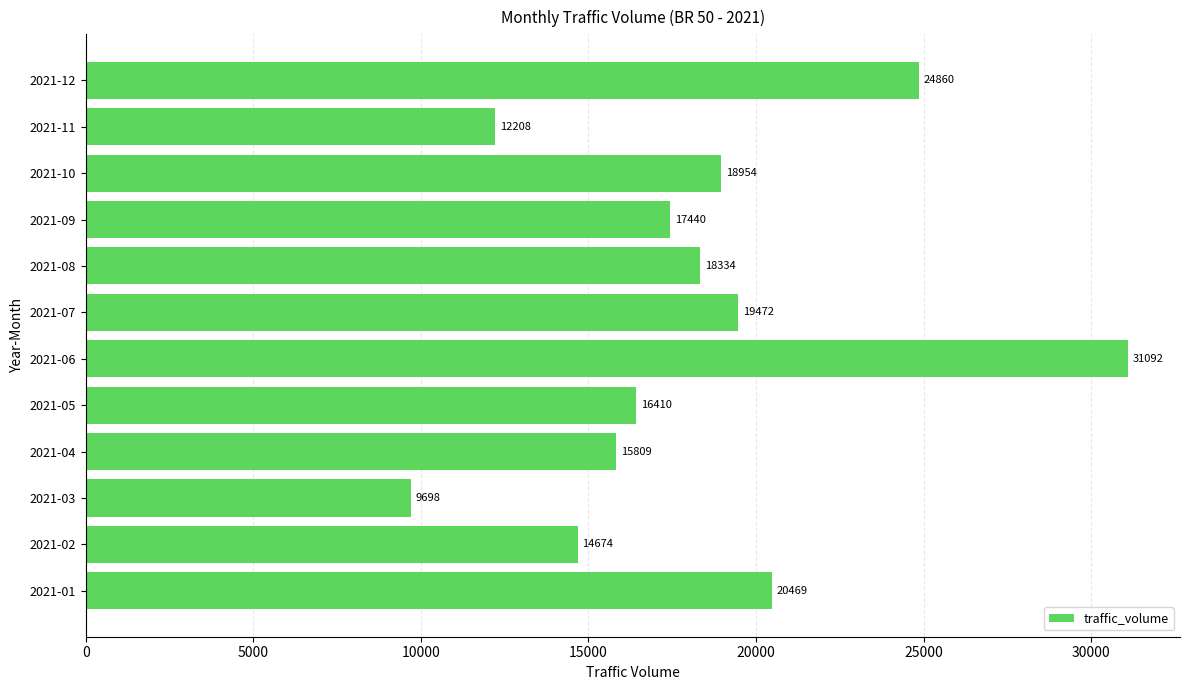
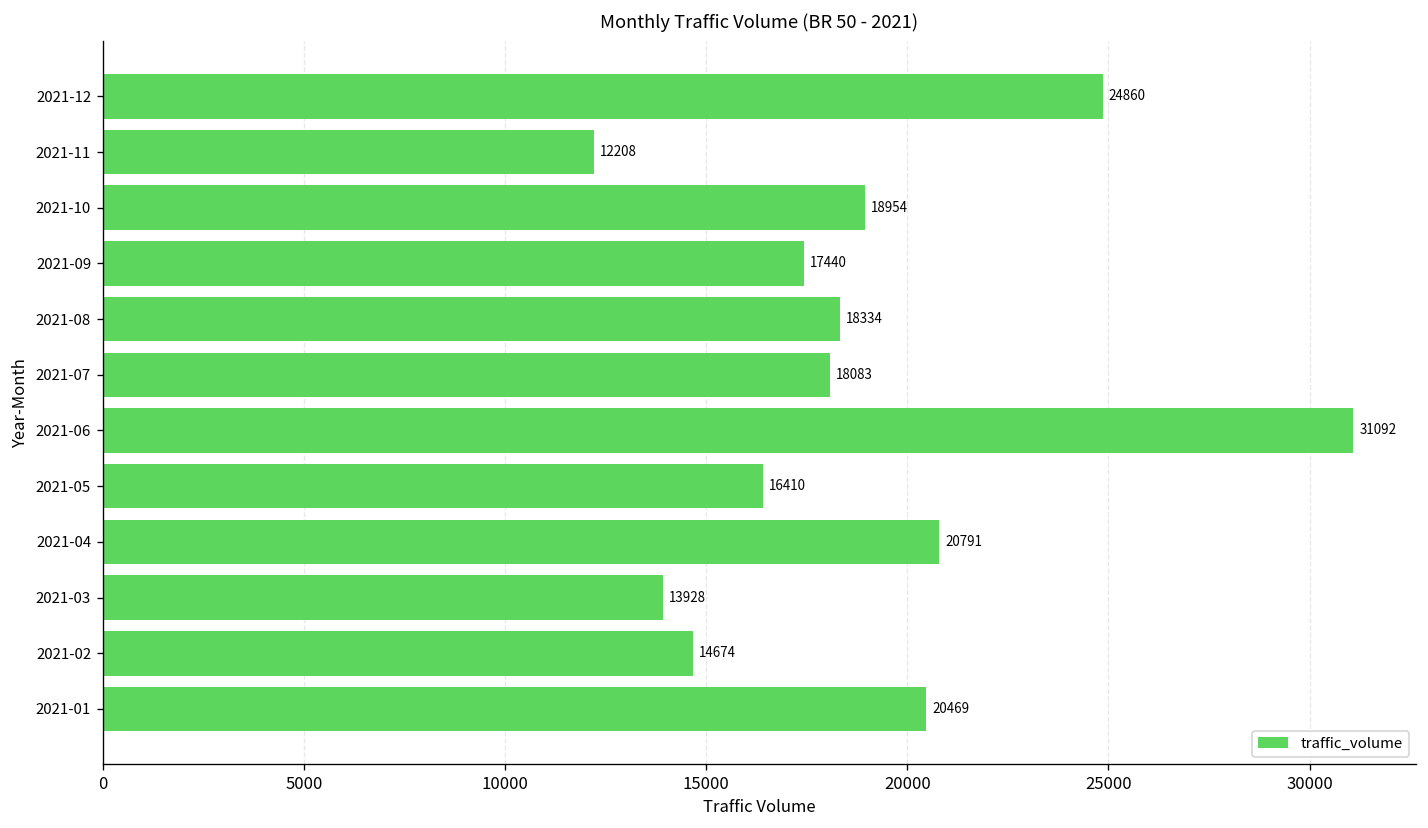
2021-07: 19472 -> 18083
2021-04: 15809 -> 20791
2021-03: 9698 -> 13928
